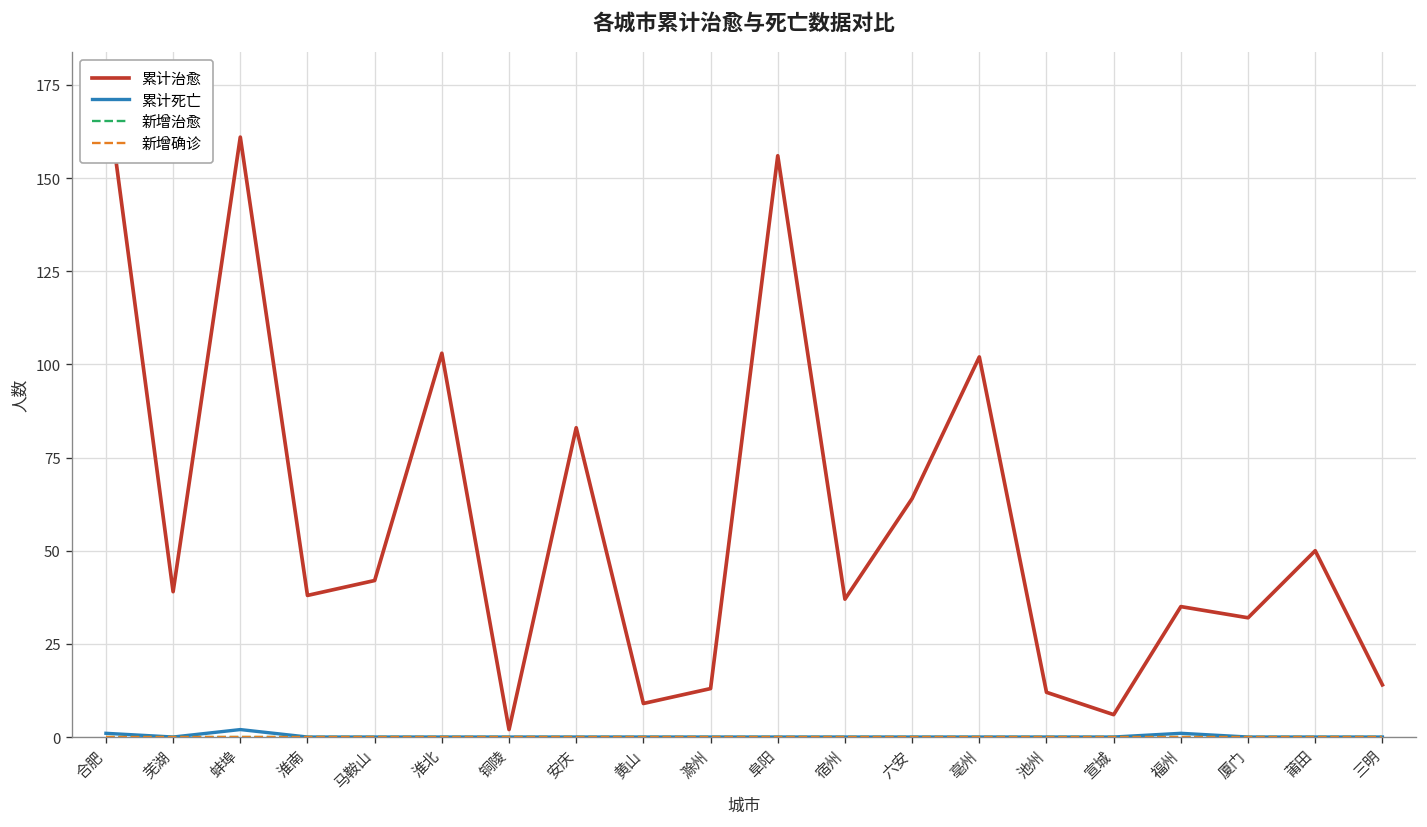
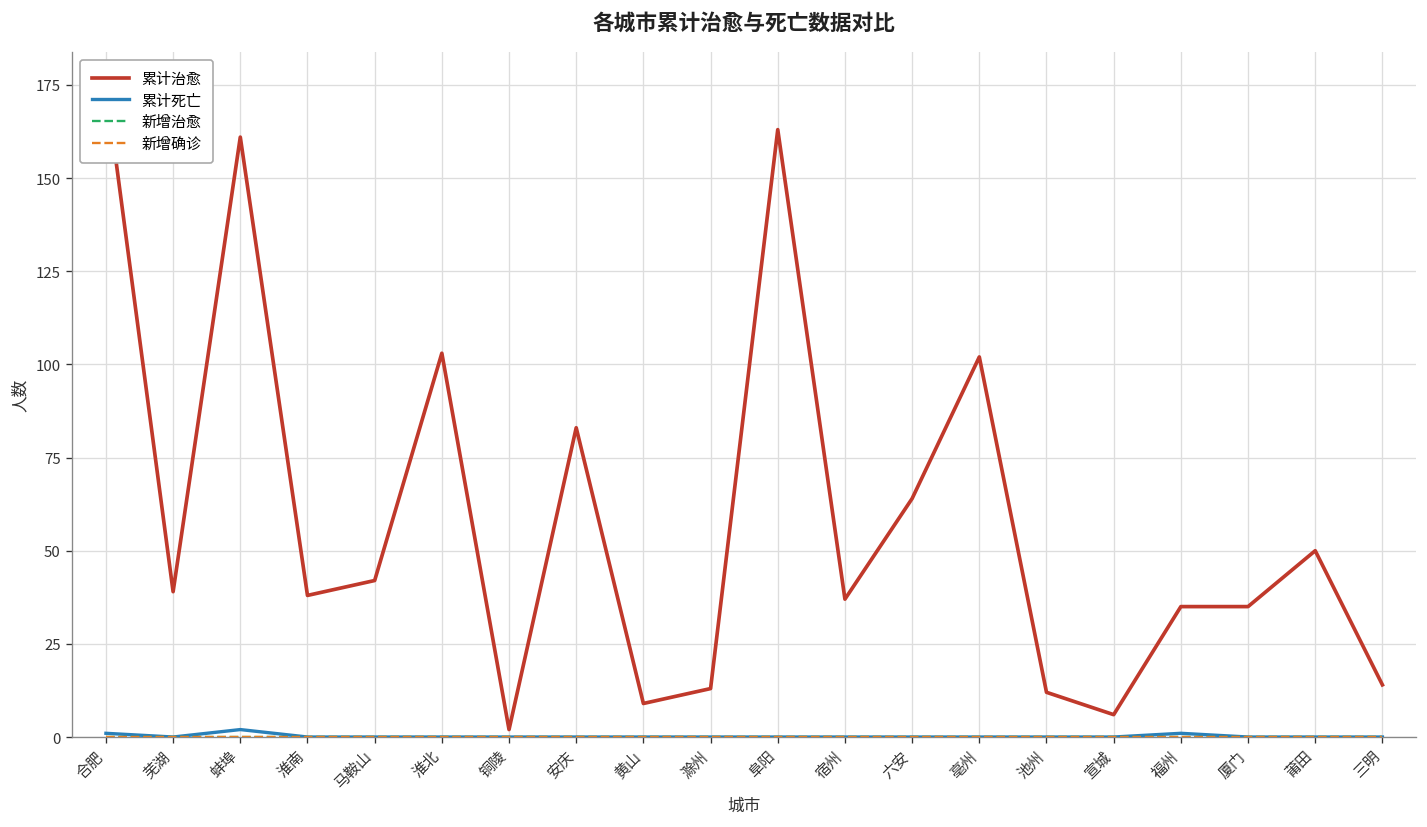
累计治愈, 阜阳: 156 -> 163
累计治愈, 厦门: 32 -> 35
